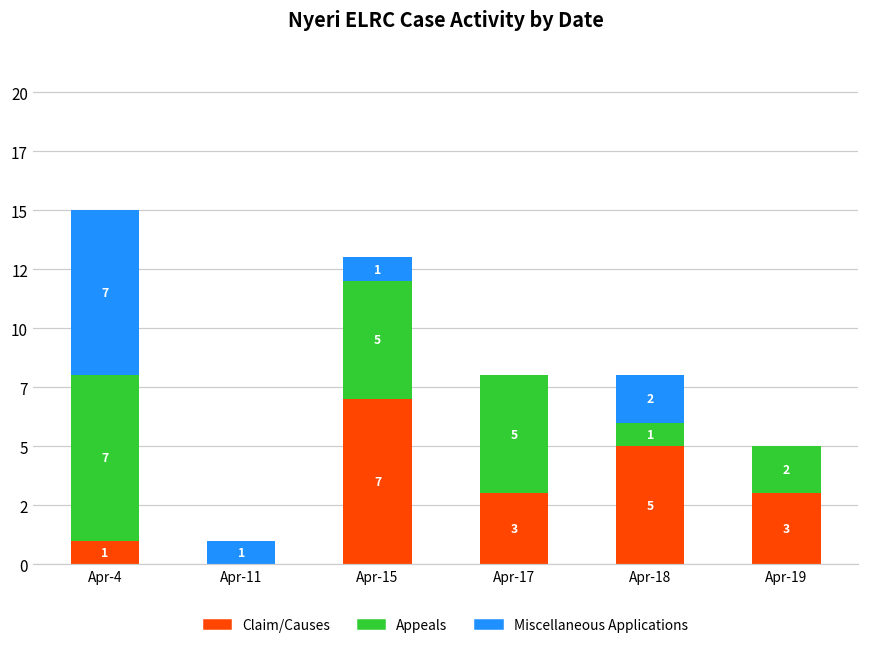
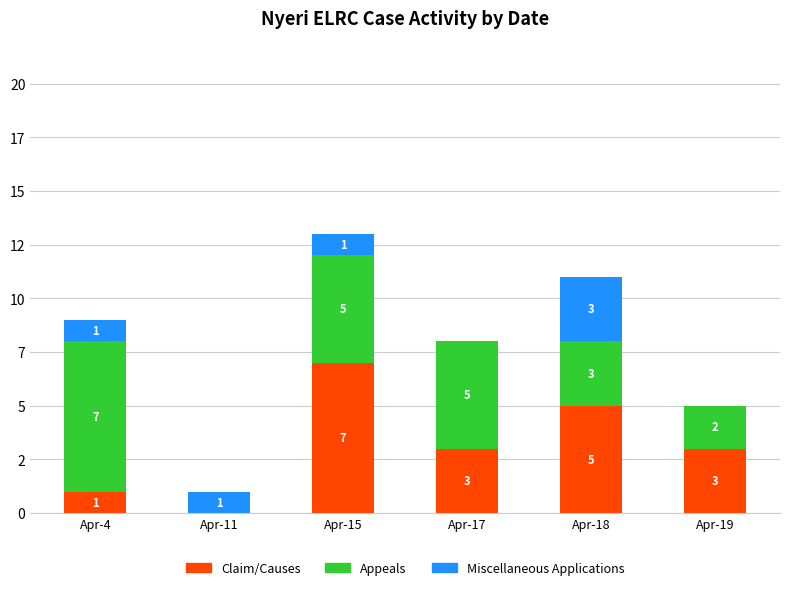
Miscellaneous Applications, Apr-4: 7 -> 1
Appeals, Apr-18: 1 -> 3
Miscellaneous Applications, Apr-18: 2 -> 3
